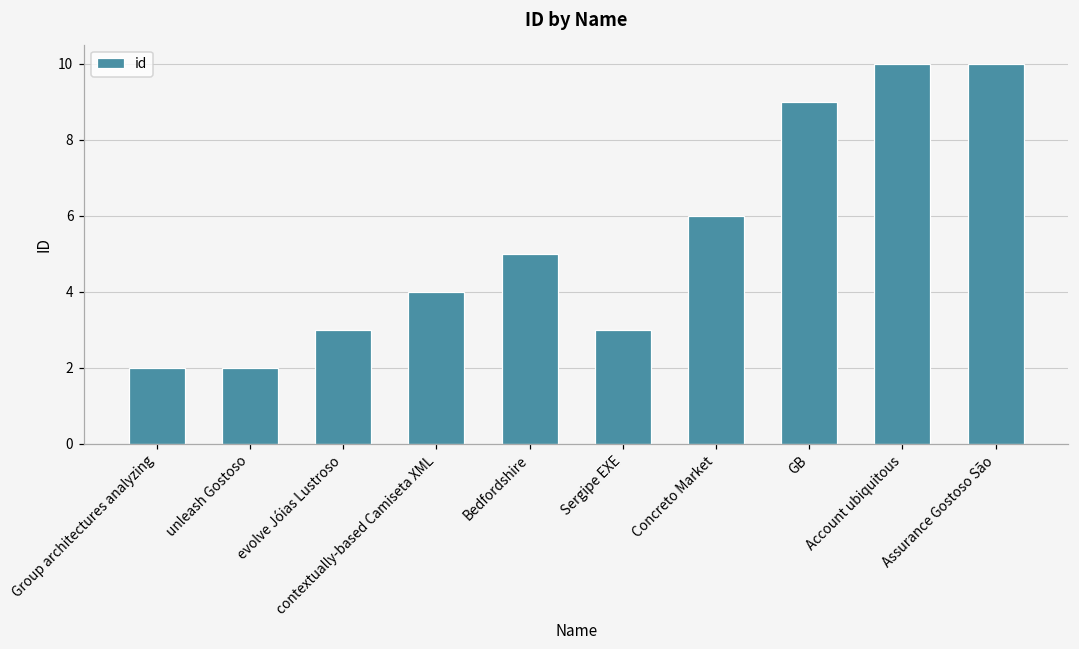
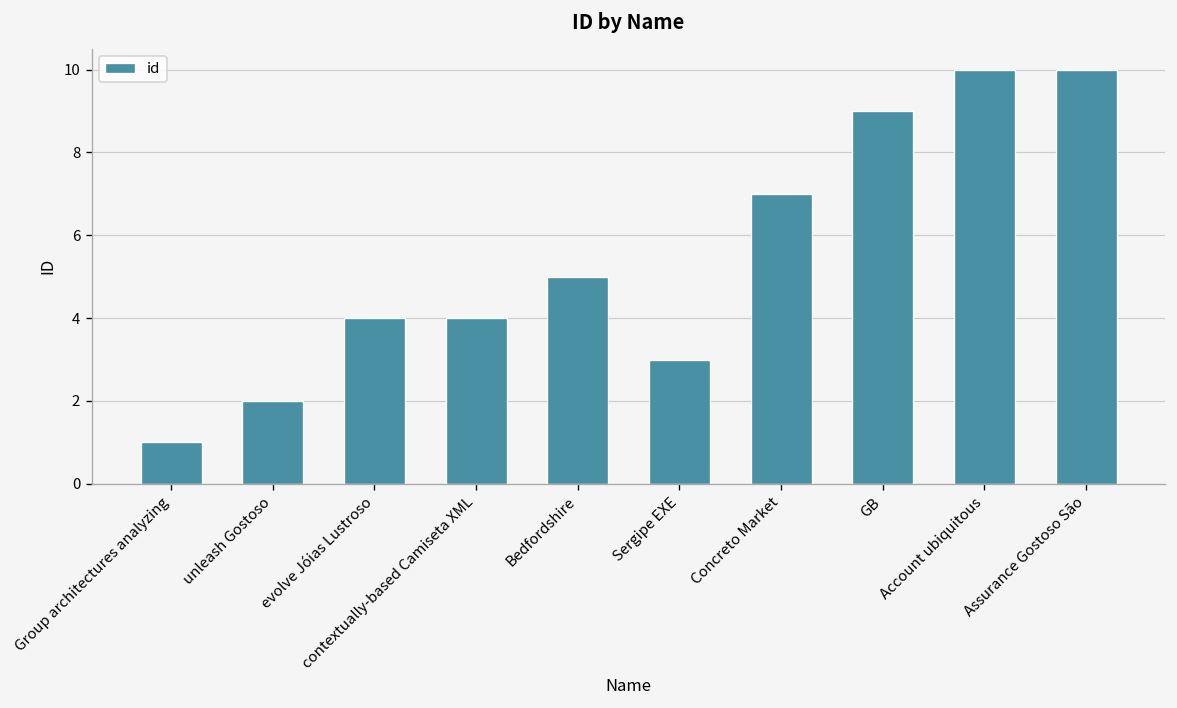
Group architectures analyzing: 2 -> 1
evolve Jóias Lustroso: 3 -> 4
Concreto Market: 6 -> 7
